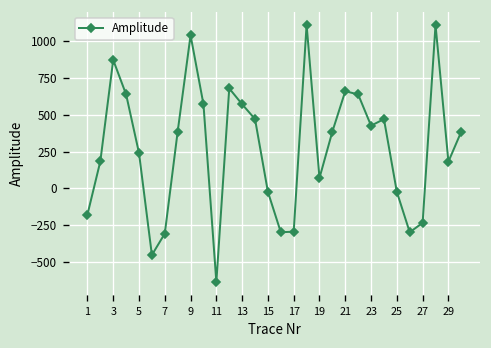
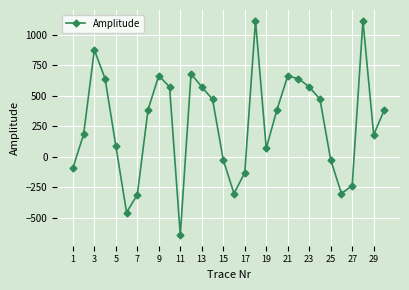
1: -180 -> -90
5: 240 -> 90
9: 1040 -> 660
17: -300 -> -130
23: 430 -> 570
